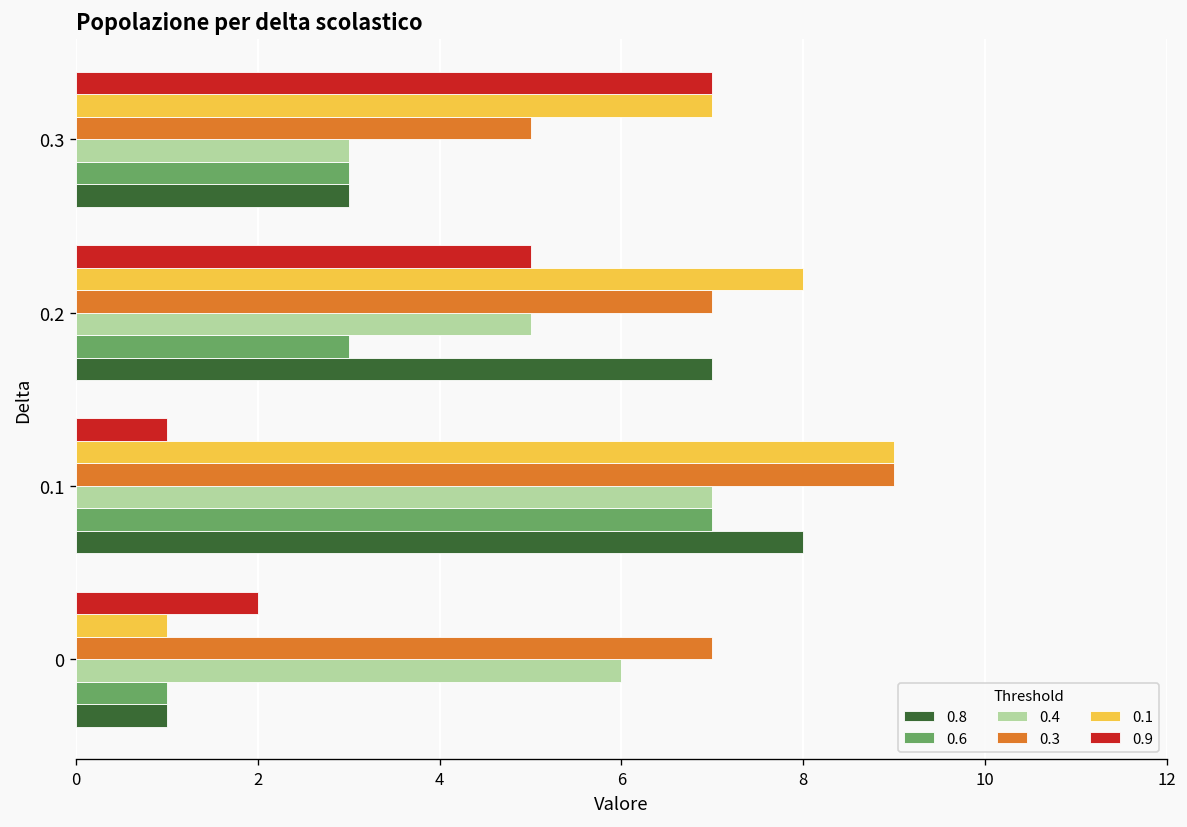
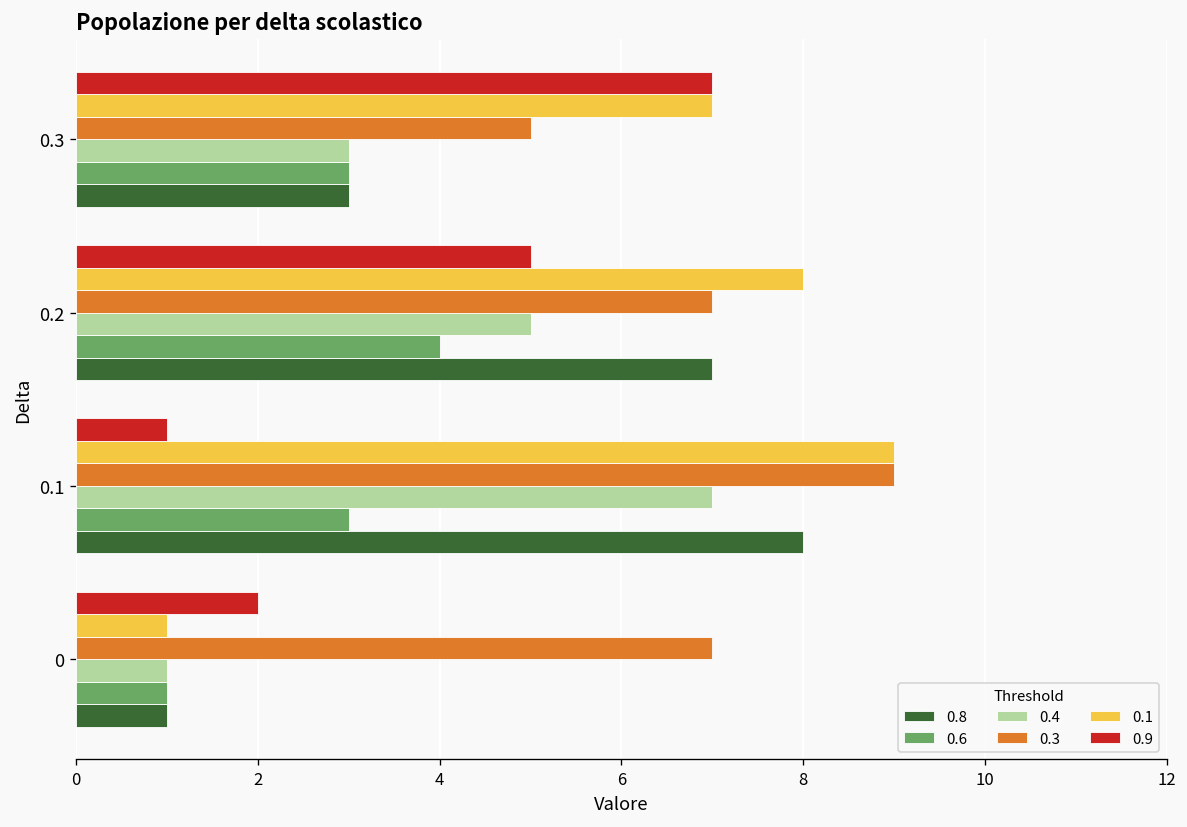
0.6, 0.2: 3 -> 4
0.6, 0.1: 7 -> 3
0.4, 0: 6 -> 1
